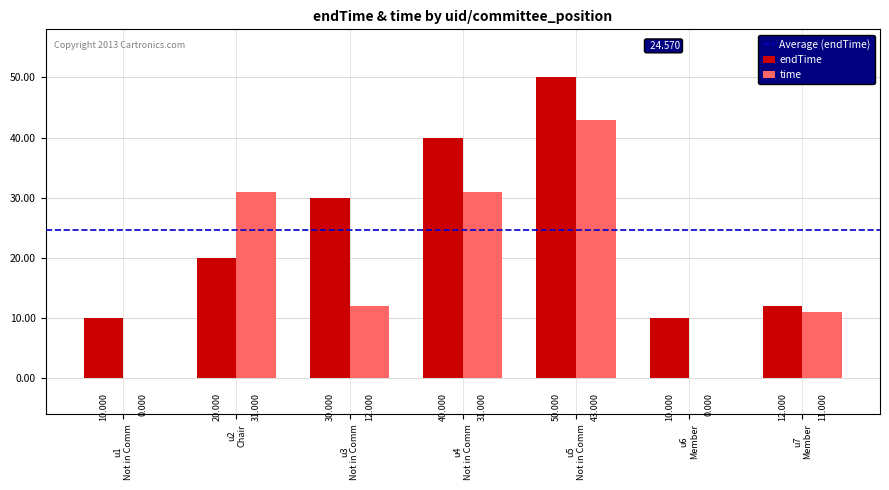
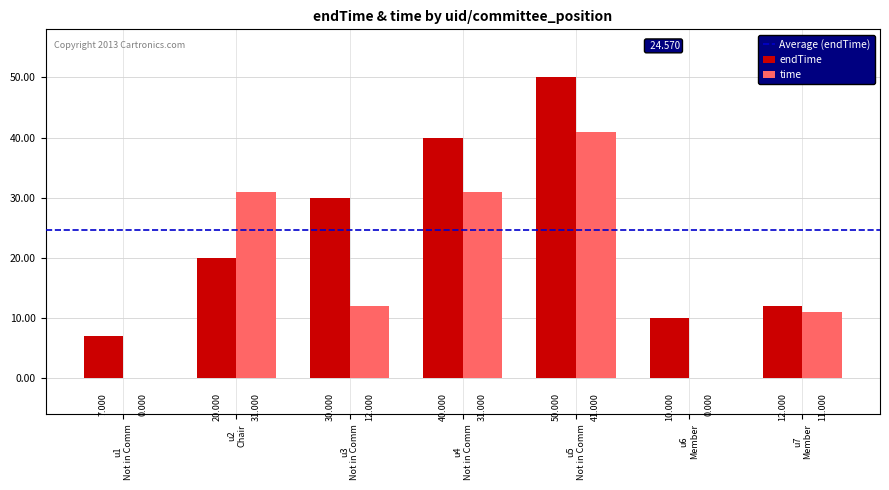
endTime, u1 Not in Comm: 10.000 -> 7.000
time, u5 Not in Comm: 43.000 -> 41.000
